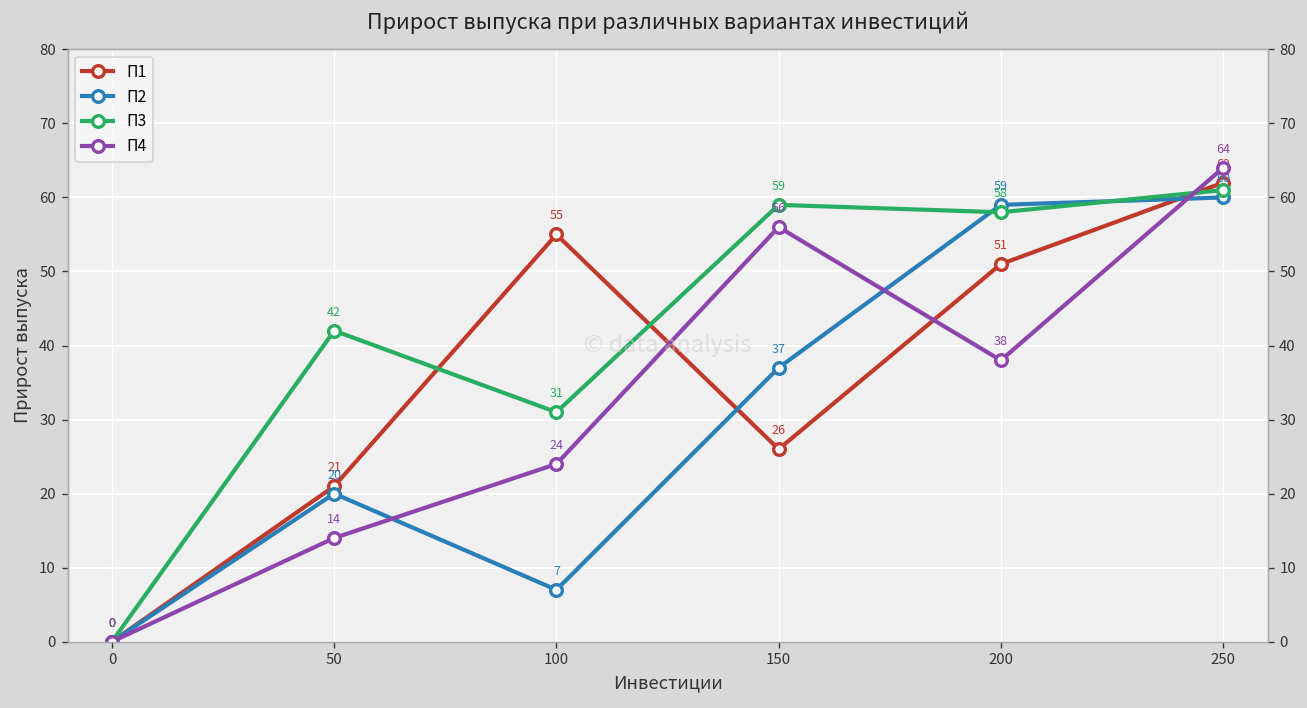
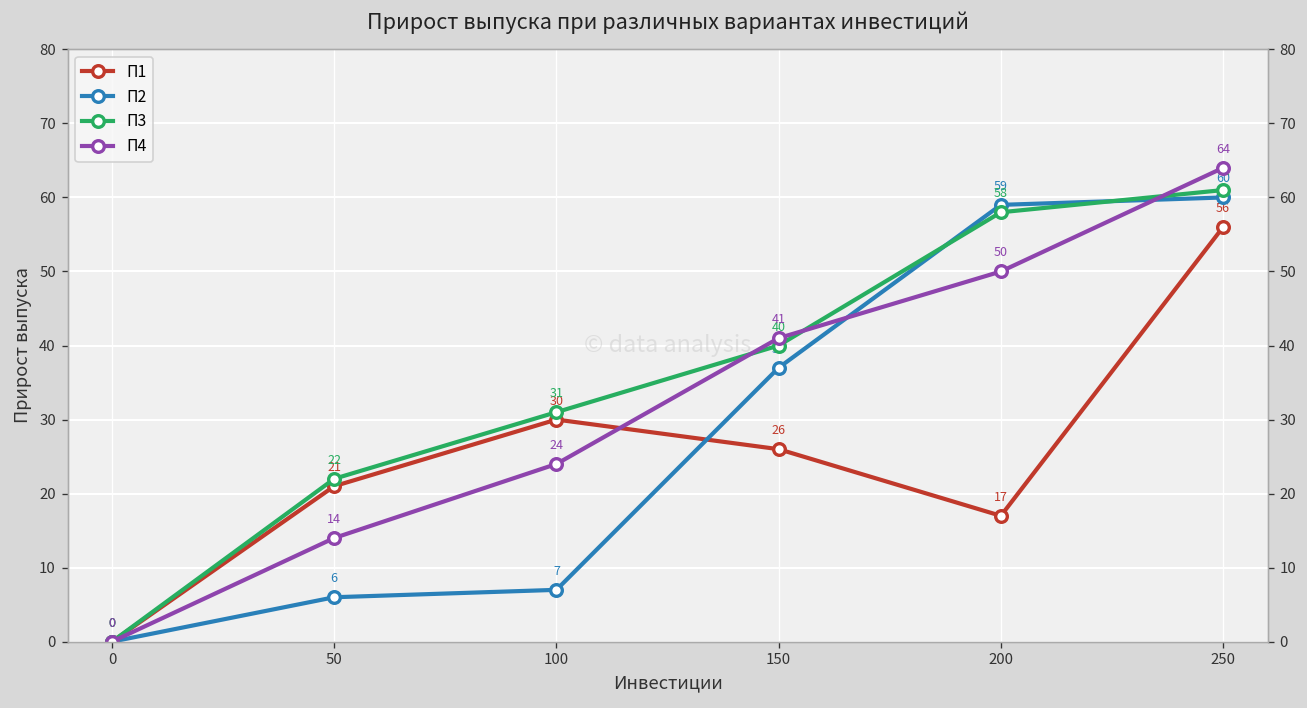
П2, 50: 20 -> 6
П3, 50: 42 -> 22
П1, 100: 55 -> 30
П3, 150: 59 -> 40
П4, 150: 56 -> 41
П1, 200: 51 -> 17
П4, 200: 38 -> 50
П1, 250: 62 -> 56
